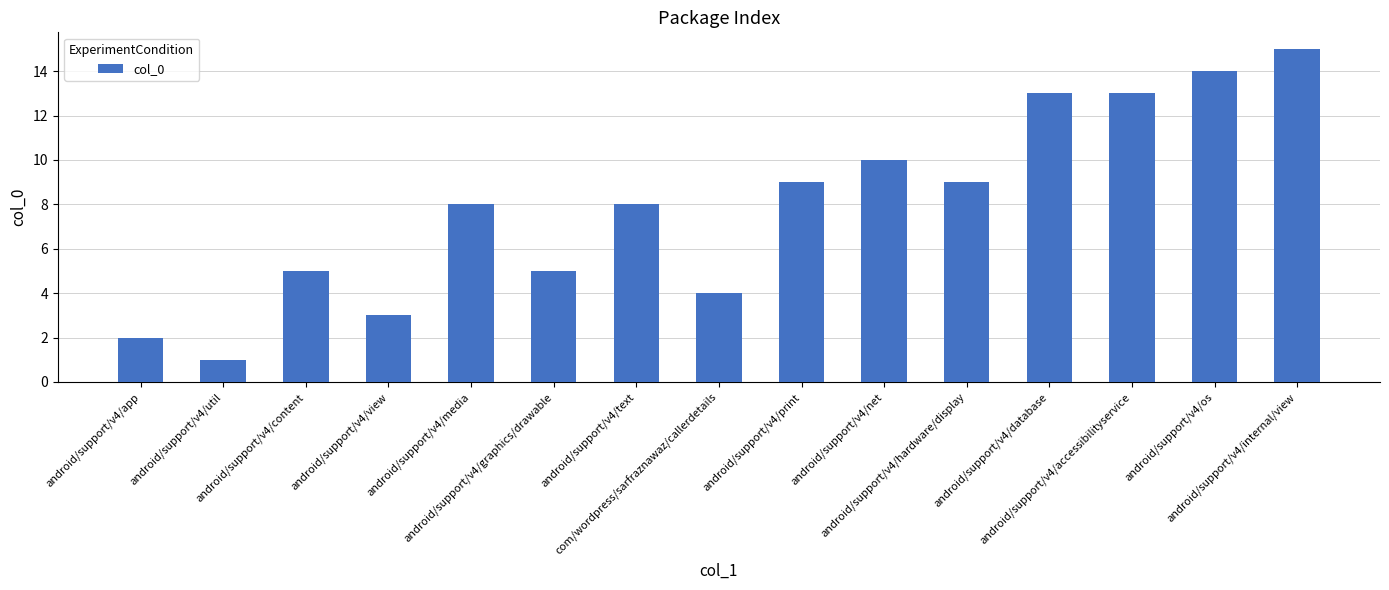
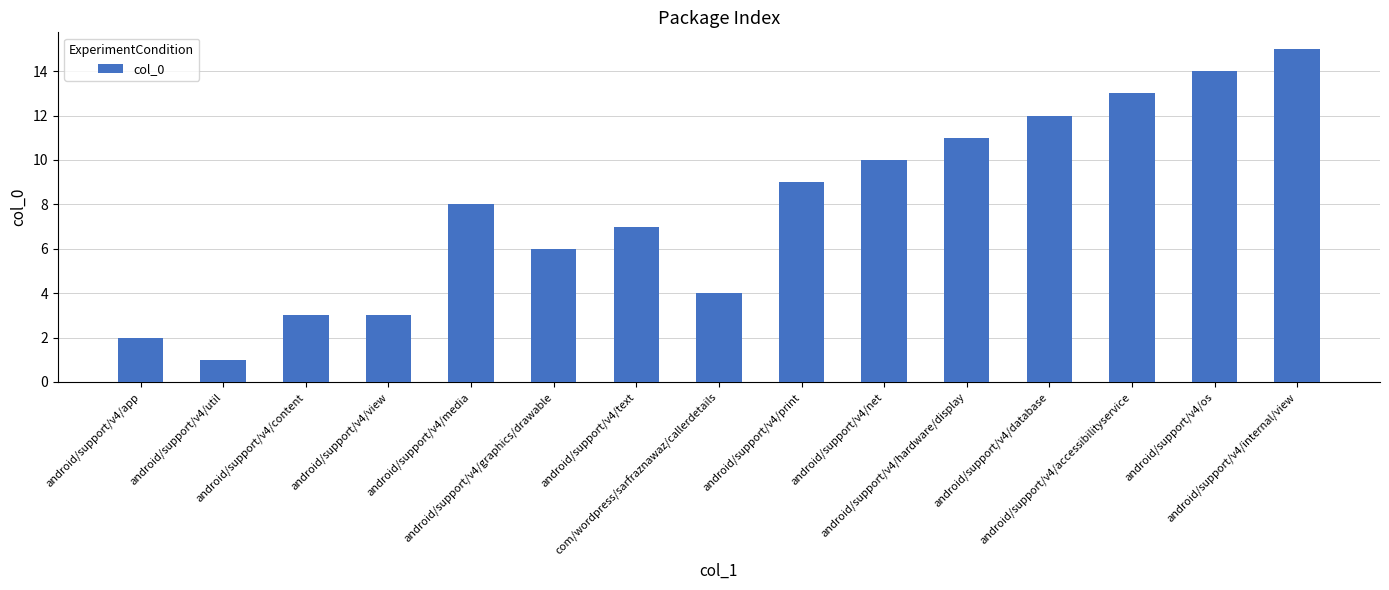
android/support/v4/content: 5 -> 3
android/support/v4/graphics/drawable: 5 -> 6
android/support/v4/text: 8 -> 7
android/support/v4/hardware/display: 9 -> 11
android/support/v4/database: 13 -> 12
